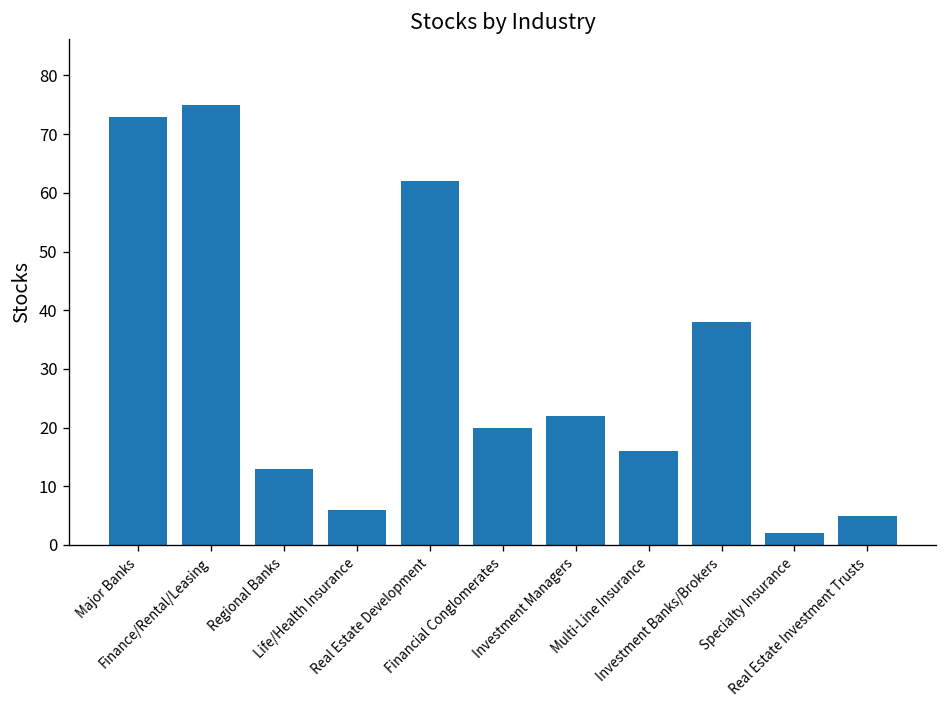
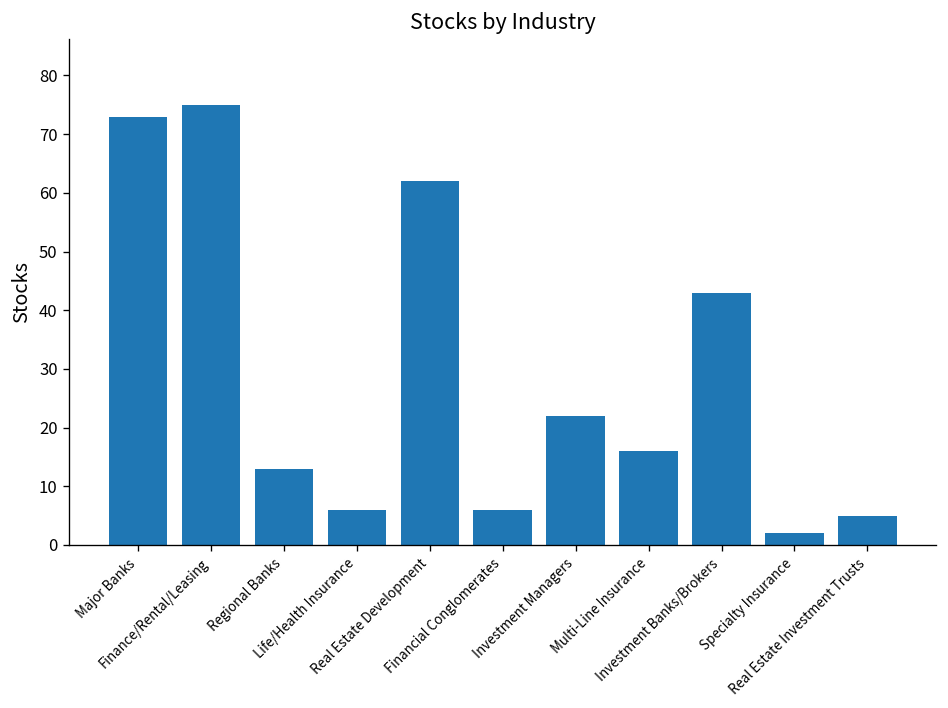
Financial Conglomerates: 20 -> 6
Investment Banks/Brokers: 38 -> 43
